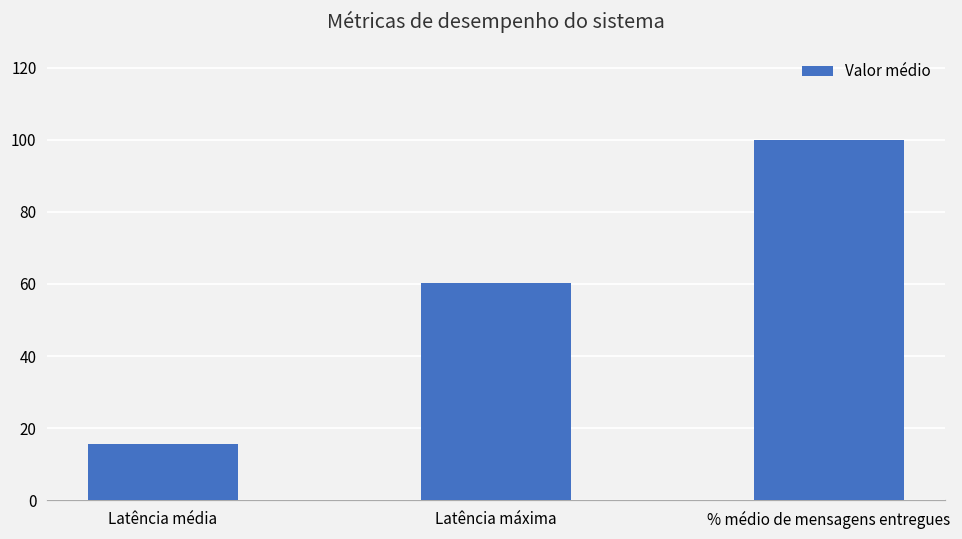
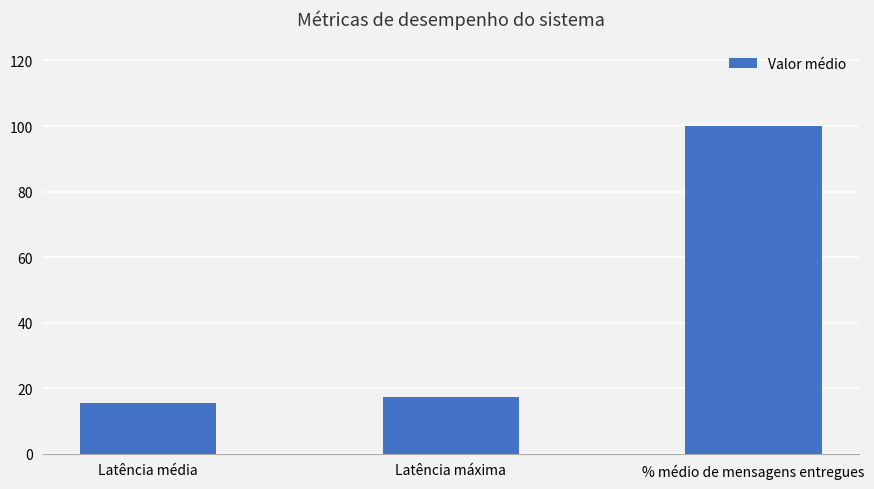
Latência máxima: 60 -> 17
